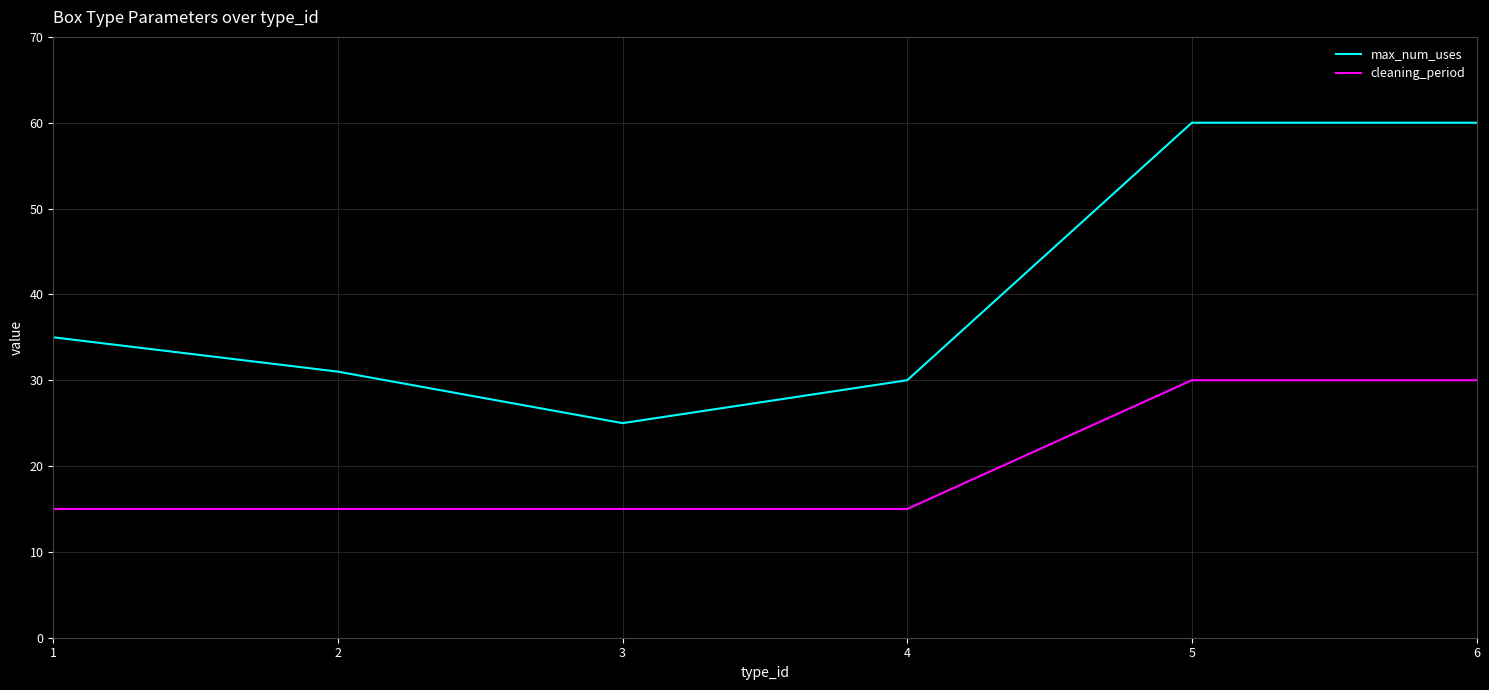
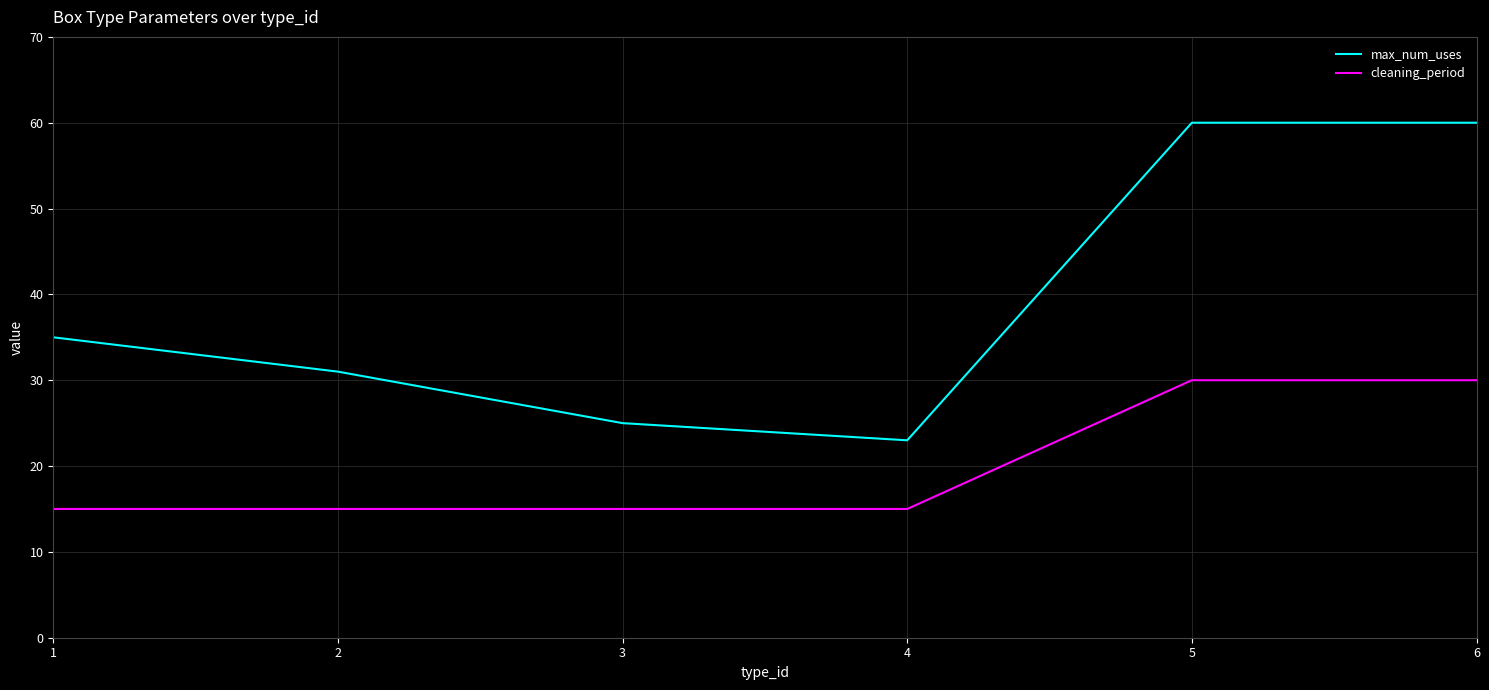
max_num_uses, 4: 30 -> 23
